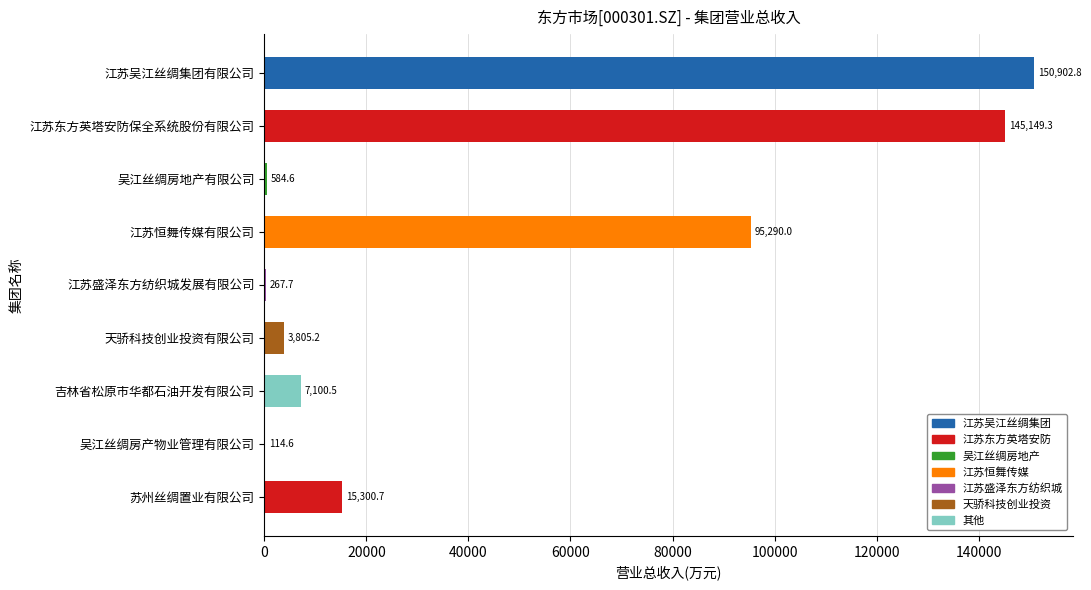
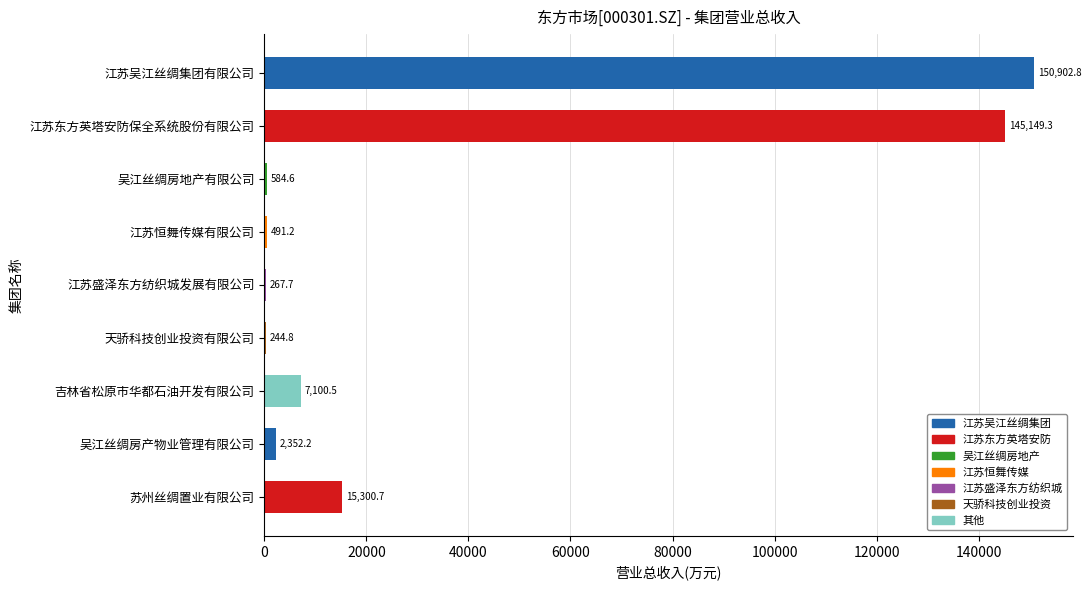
江苏恒舞传媒有限公司: 95,290.0 -> 491.2
天骄科技创业投资有限公司: 3,805.2 -> 244.8
吴江丝绸房产物业管理有限公司: 114.6 -> 2,352.2
